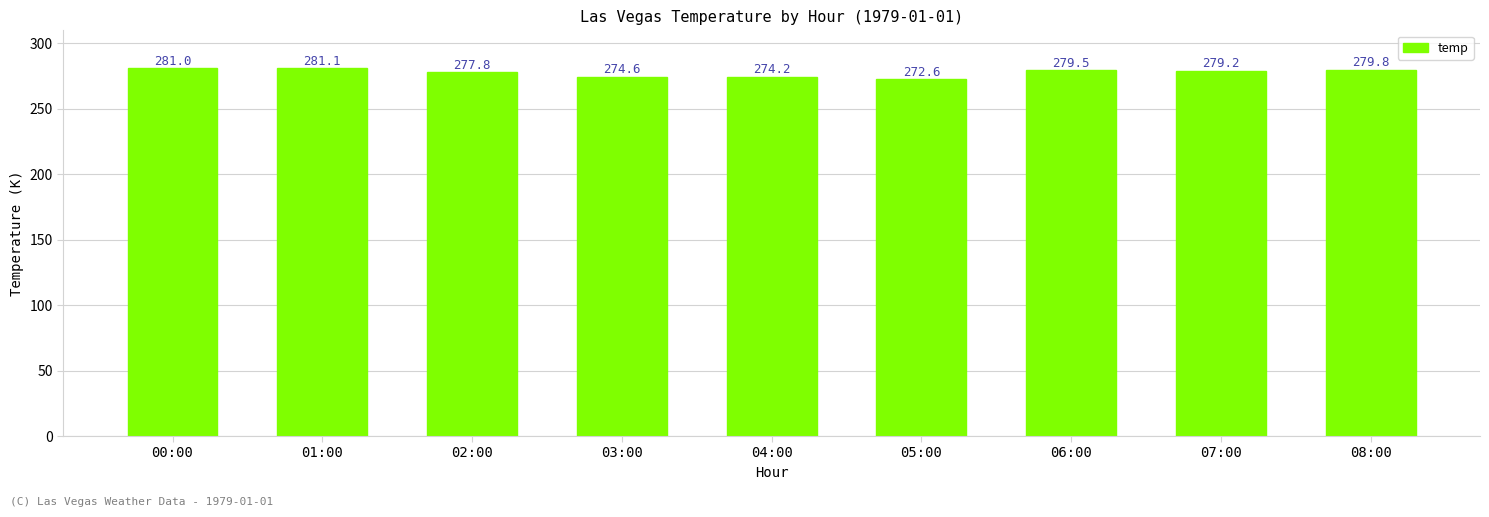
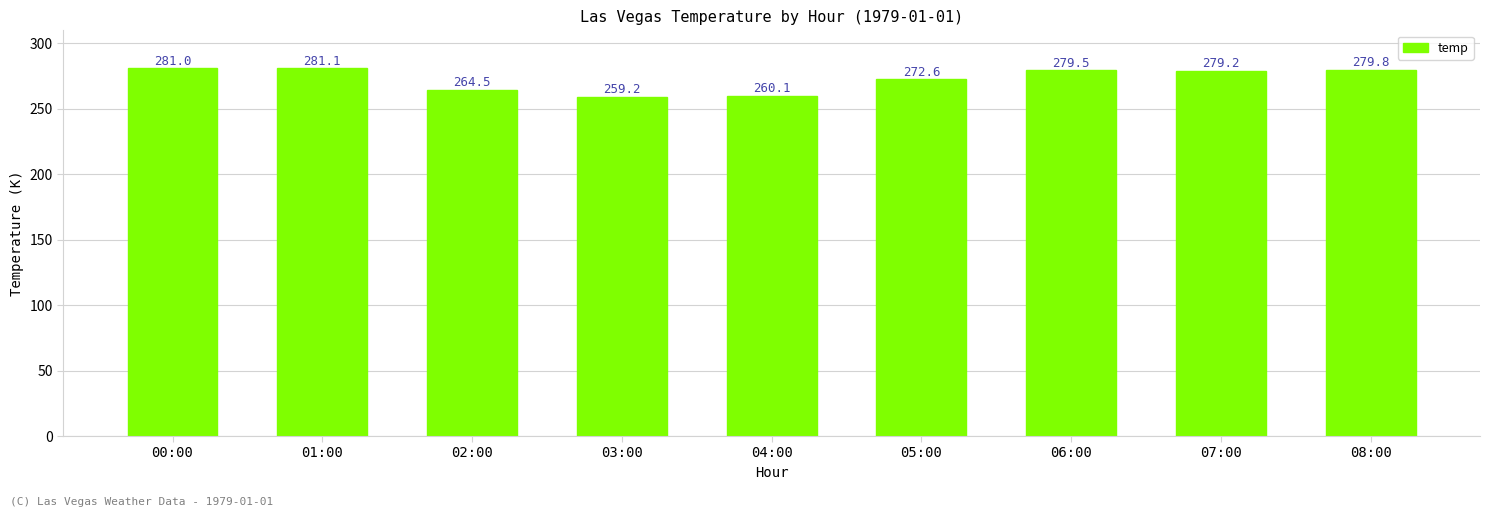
02:00: 277.8 -> 264.5
03:00: 274.6 -> 259.2
04:00: 274.2 -> 260.1
